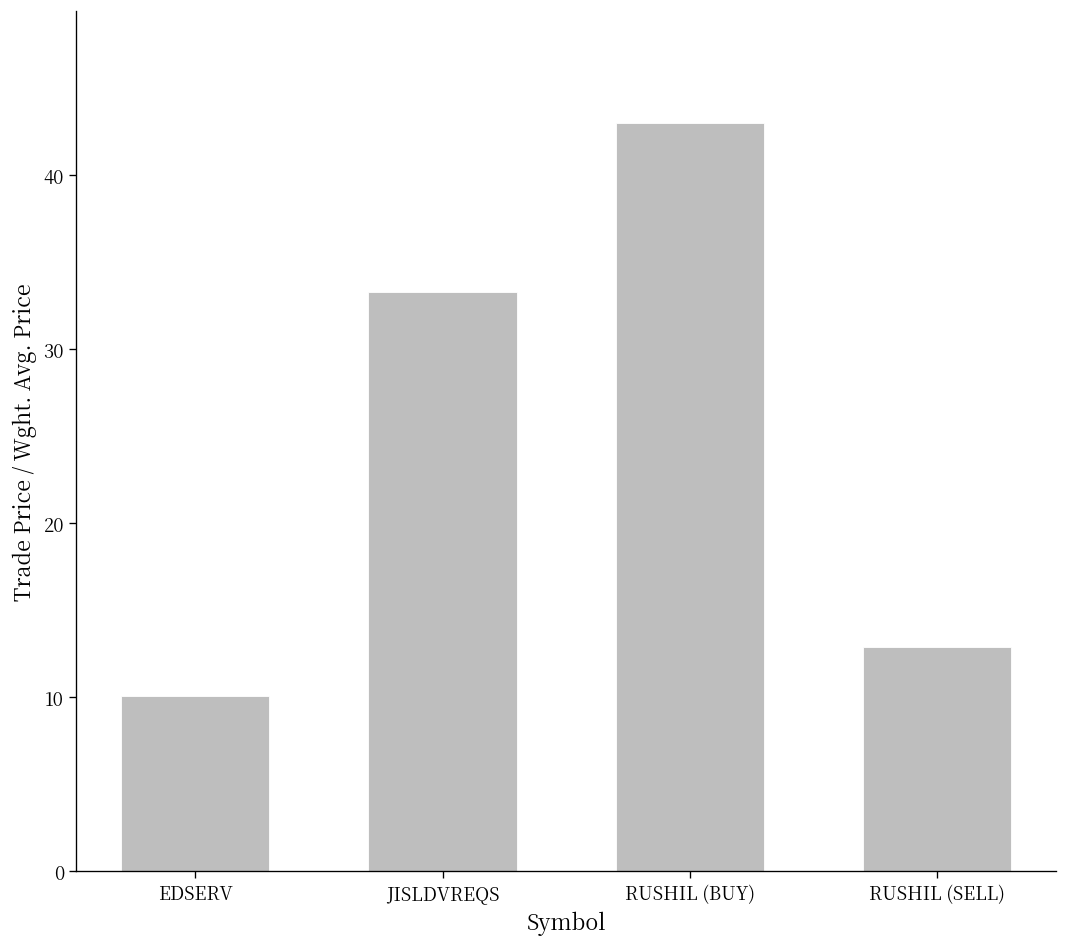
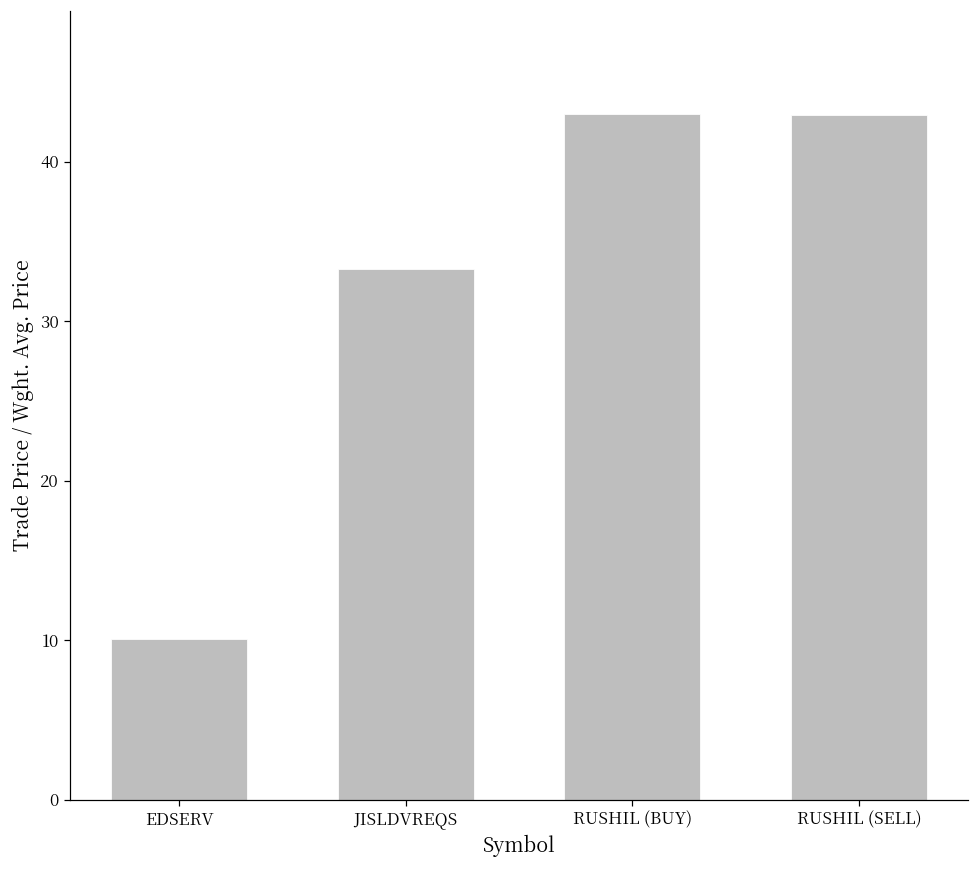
RUSHIL (SELL): 12.9 -> 43.0
